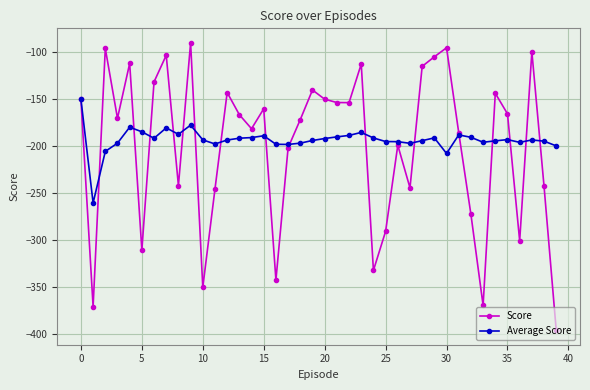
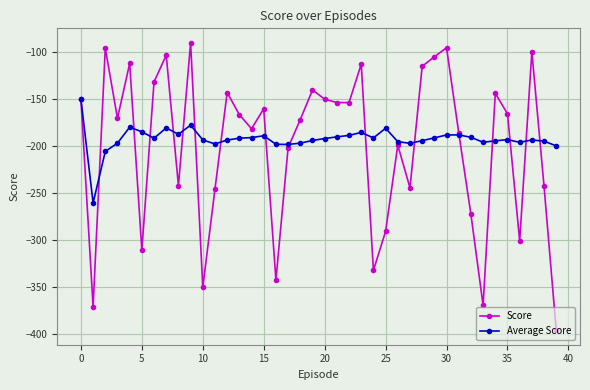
Average Score, 25: -200 -> -180
Average Score, 30: -210 -> -190
